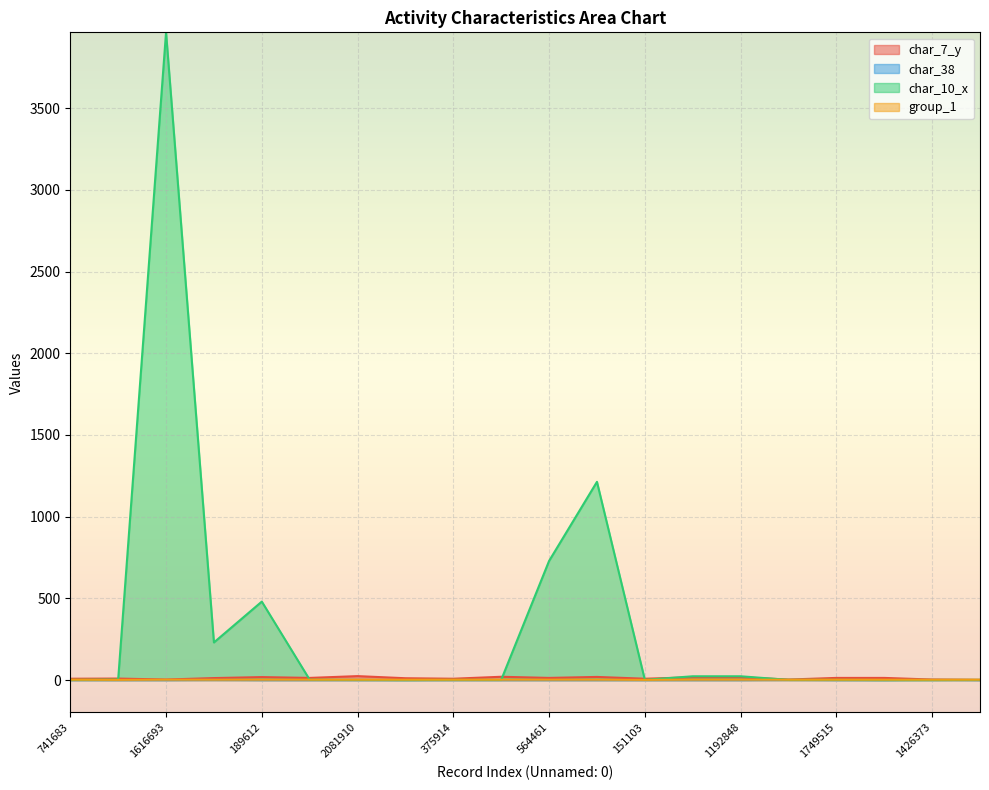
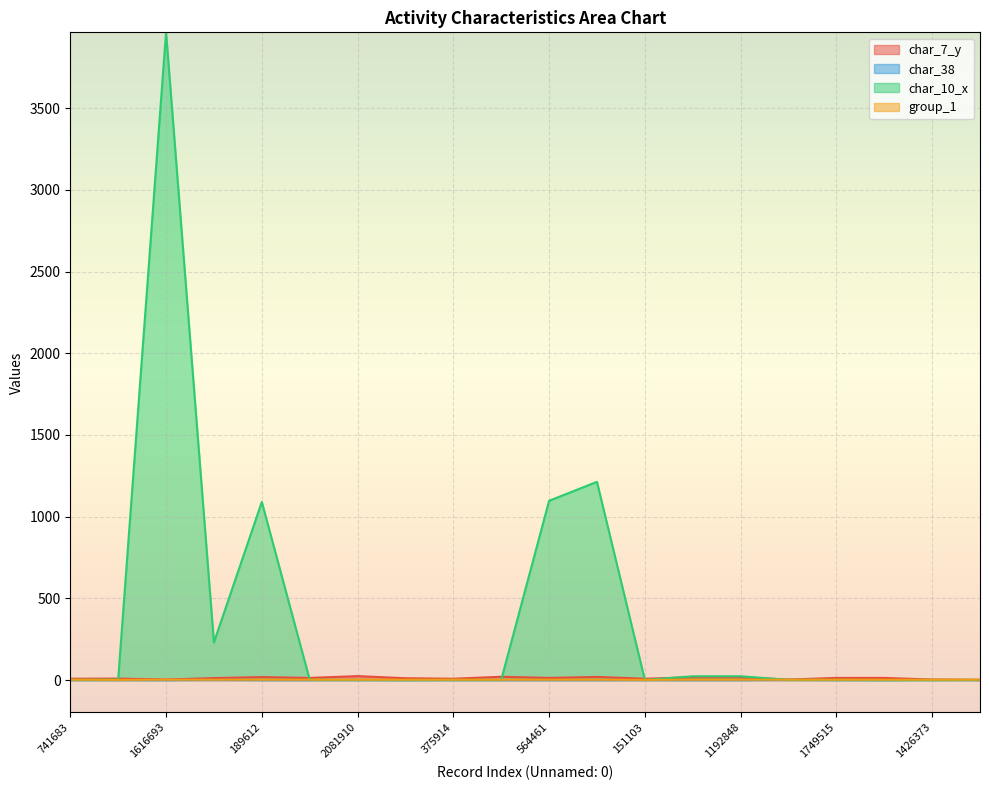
char_10_x, 189612: 480 -> 1090
char_10_x, 564461: 730 -> 1100
